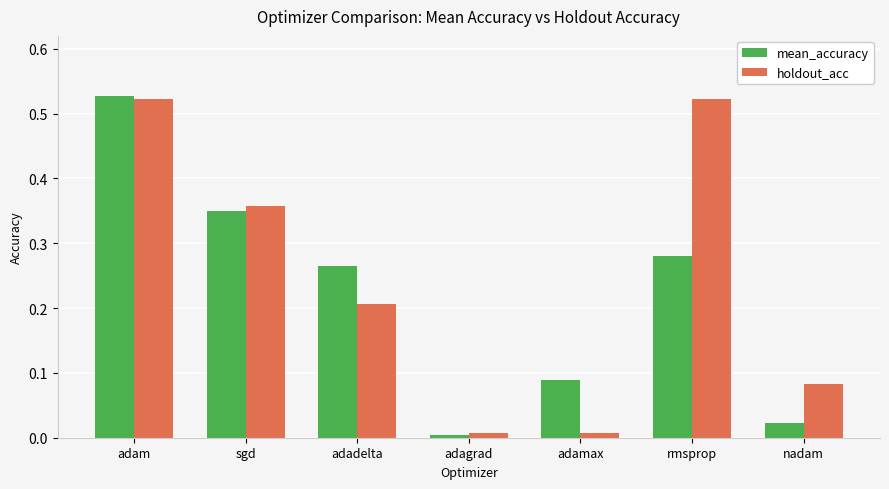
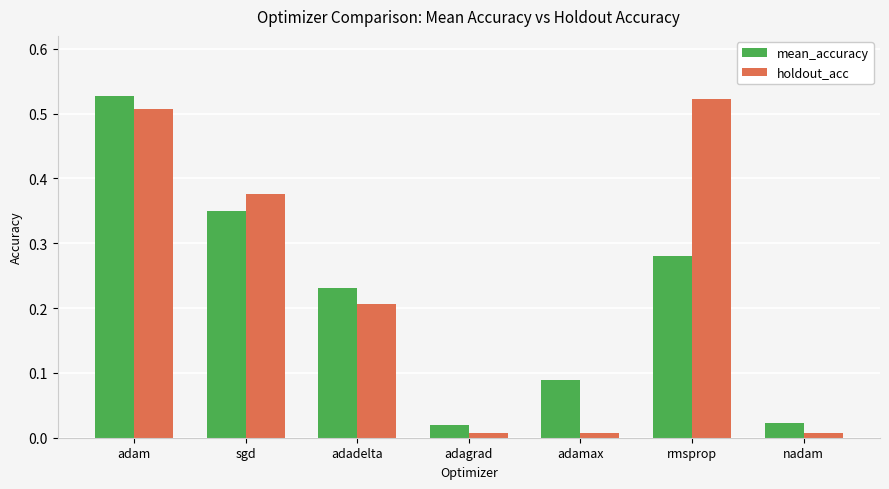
holdout_acc, adam: 0.52 -> 0.51
holdout_acc, sgd: 0.36 -> 0.38
mean_accuracy, adadelta: 0.26 -> 0.23
mean_accuracy, adagrad: 0.00 -> 0.02
holdout_acc, nadam: 0.08 -> 0.01
